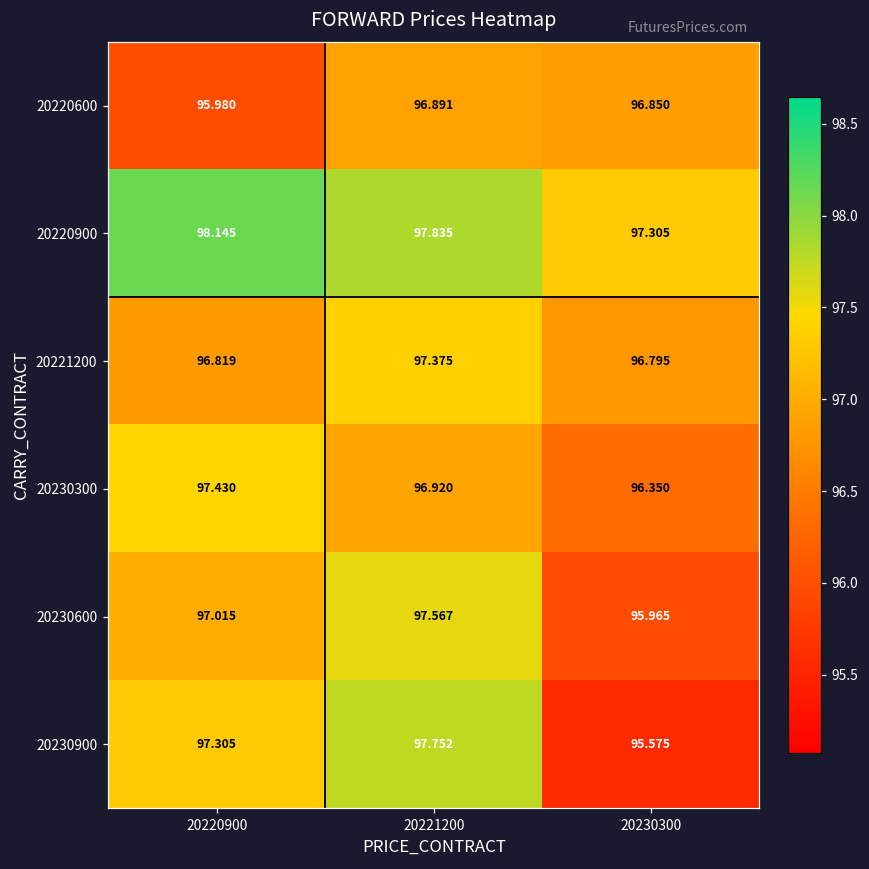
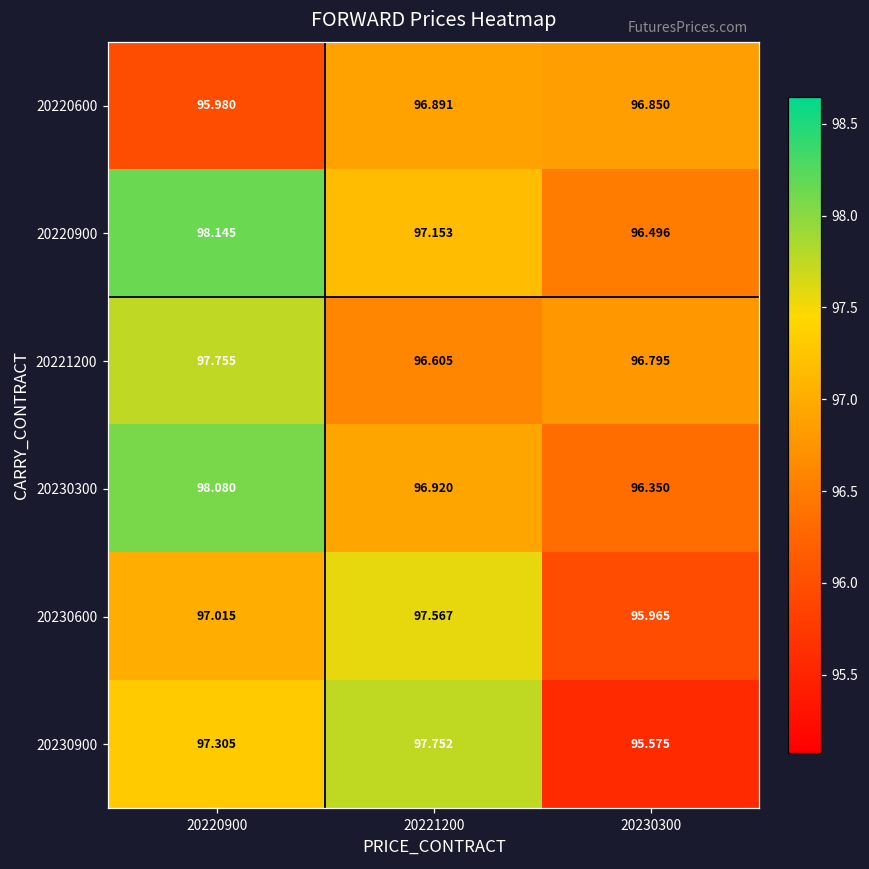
20220900, 20221200: 97.835 -> 97.153
20220900, 20230300: 97.305 -> 96.496
20221200, 20220900: 96.819 -> 97.755
20221200, 20221200: 97.375 -> 96.605
20230300, 20220900: 97.430 -> 98.080
